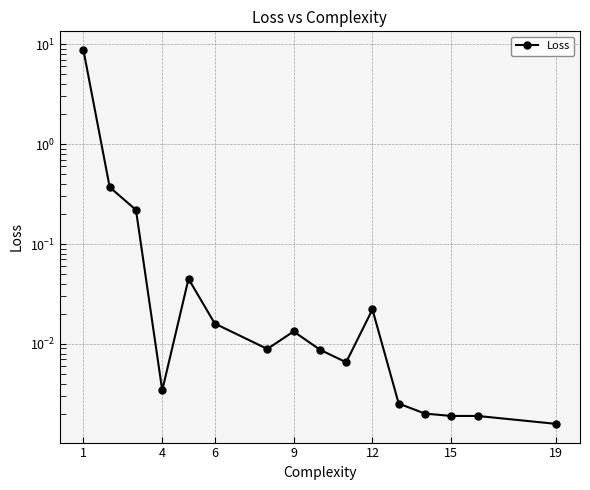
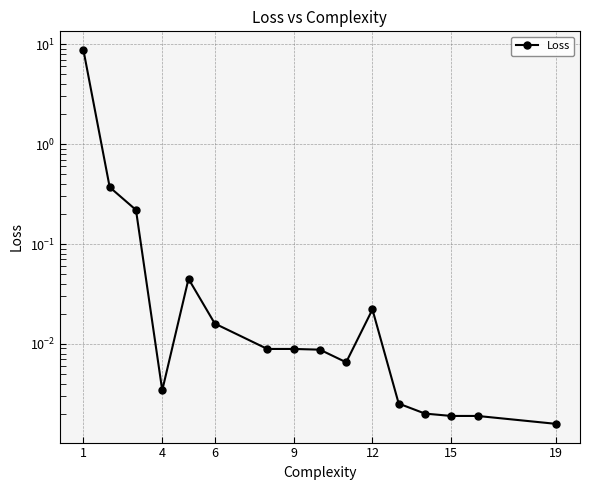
9: 0.013 -> 0.009
